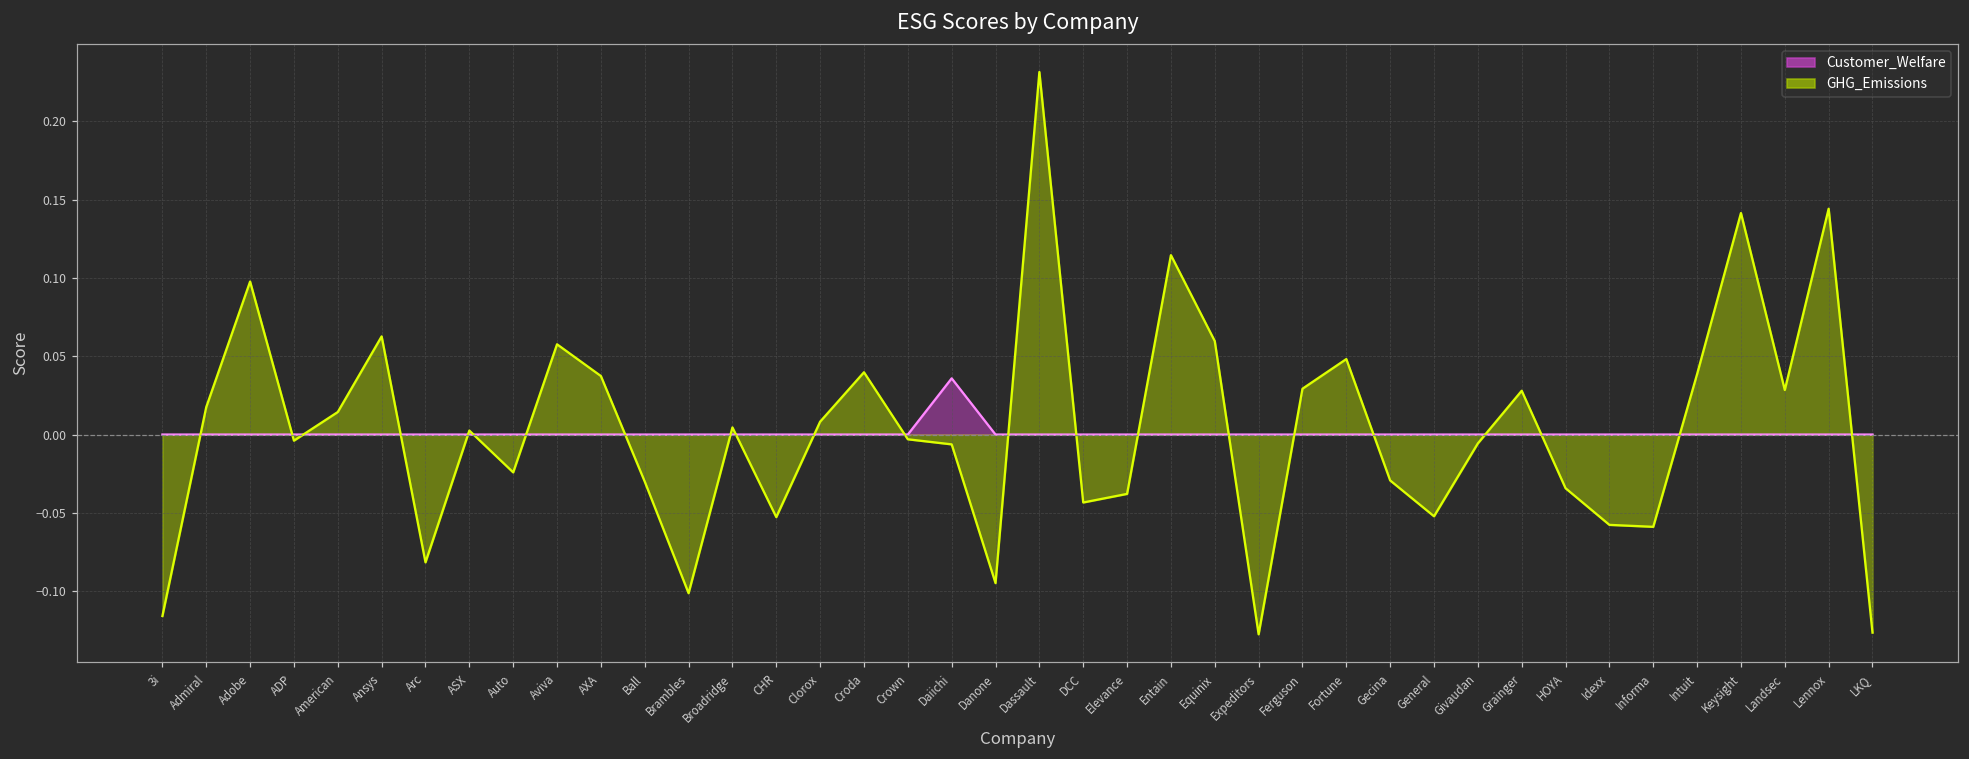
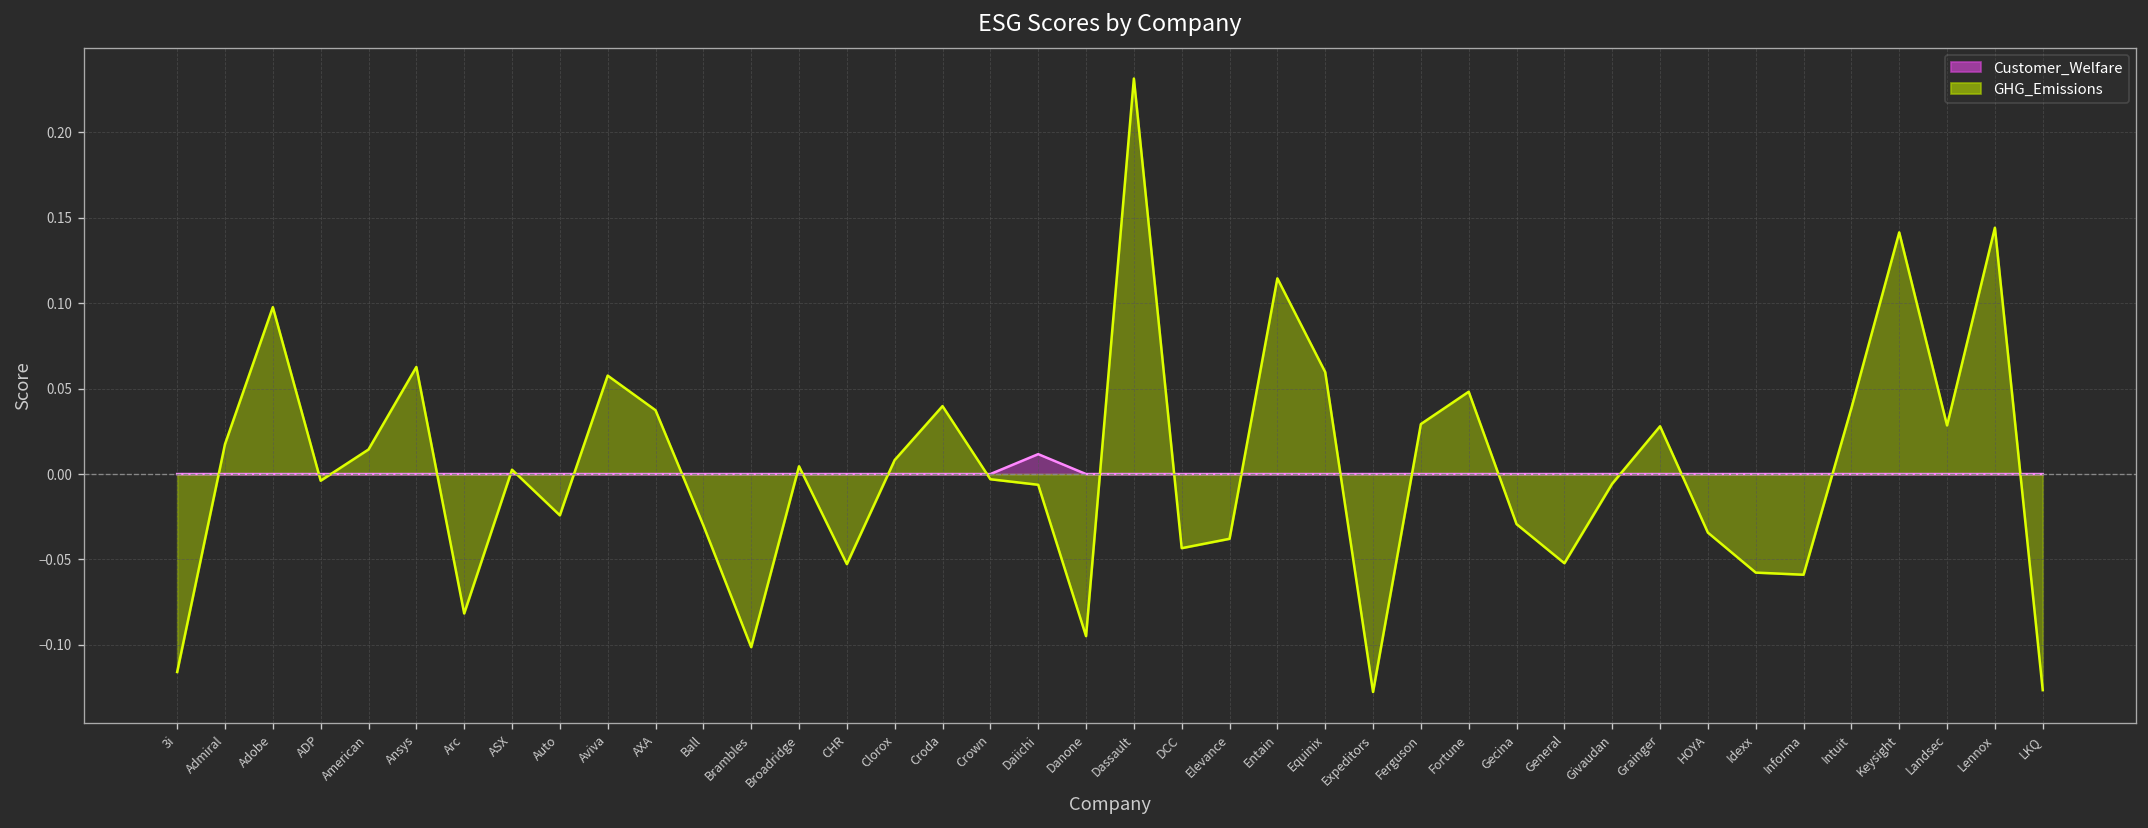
Customer_Welfare, Daiichi: 0.036 -> 0.012
